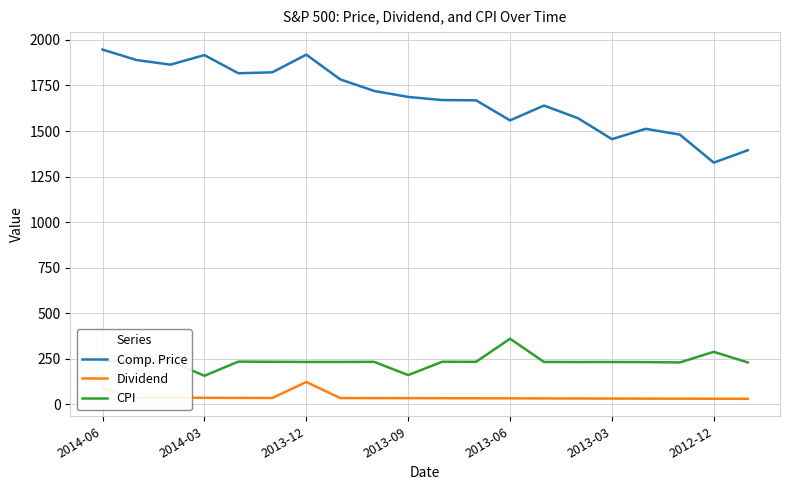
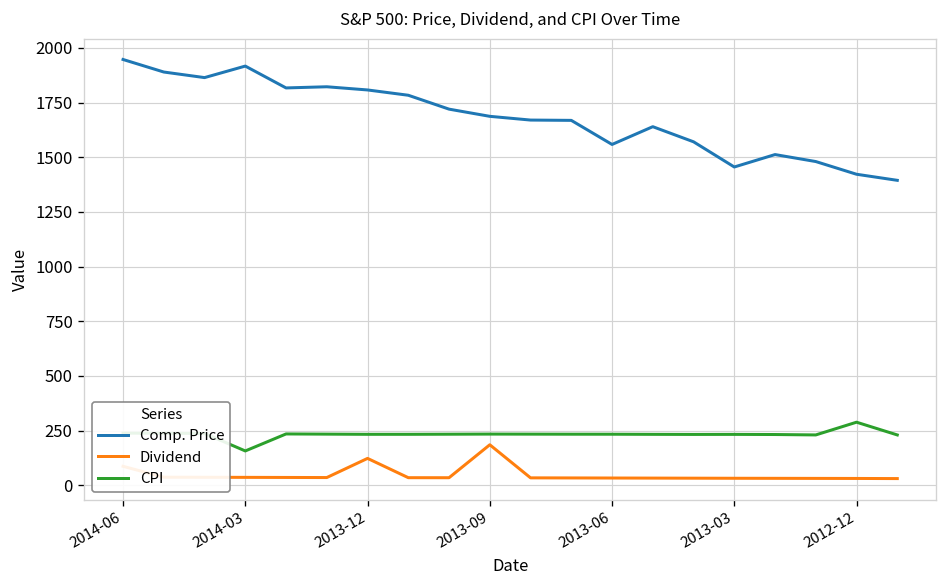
Comp. Price, 2013-12: 1920 -> 1810
Dividend, 2013-09: 30 -> 190
CPI, 2013-09: 160 -> 230
CPI, 2013-06: 360 -> 230
Comp. Price, 2012-12: 1330 -> 1420
